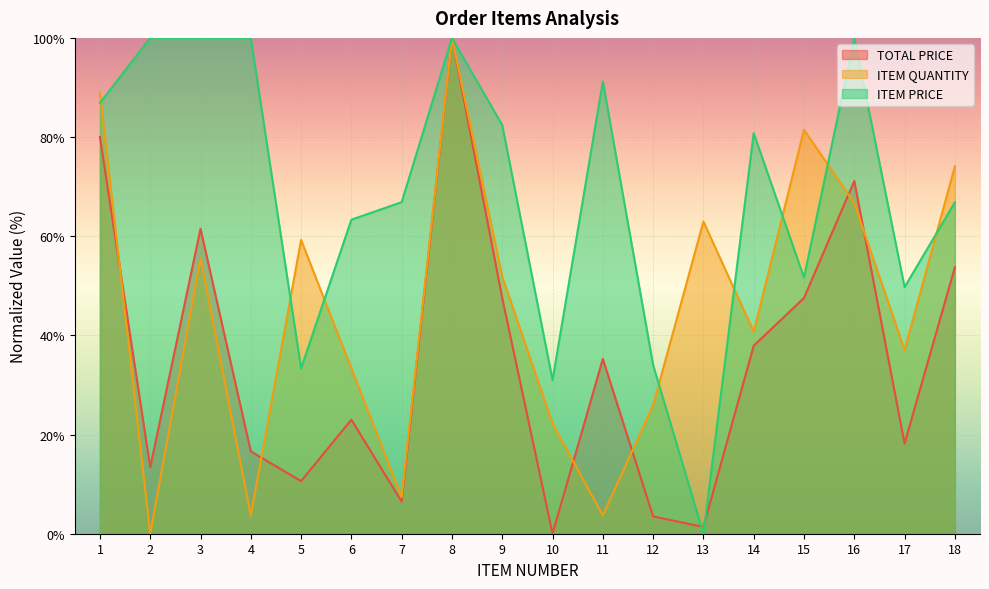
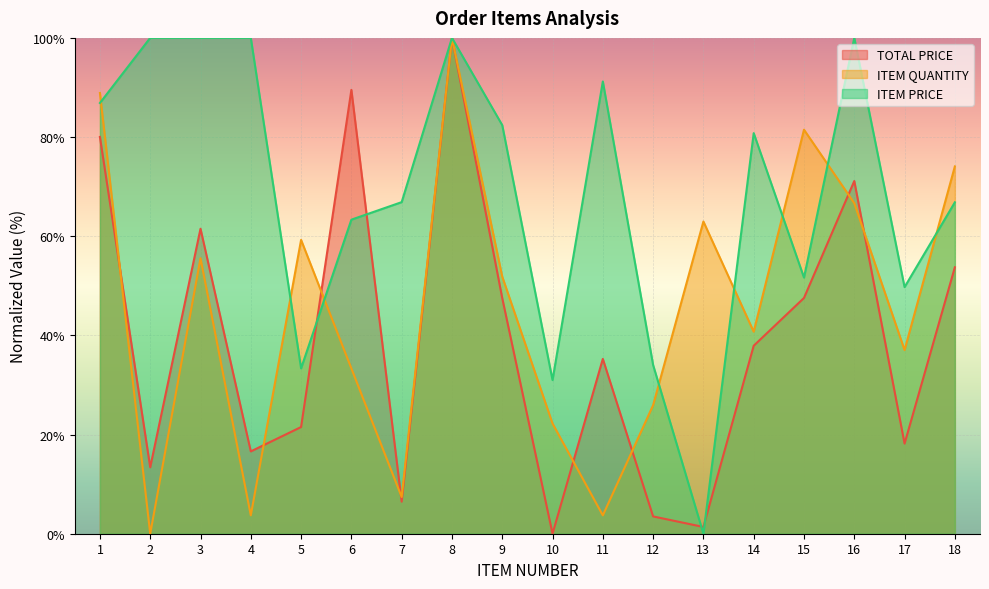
TOTAL PRICE, 5: 11% -> 22%
TOTAL PRICE, 6: 23% -> 90%
